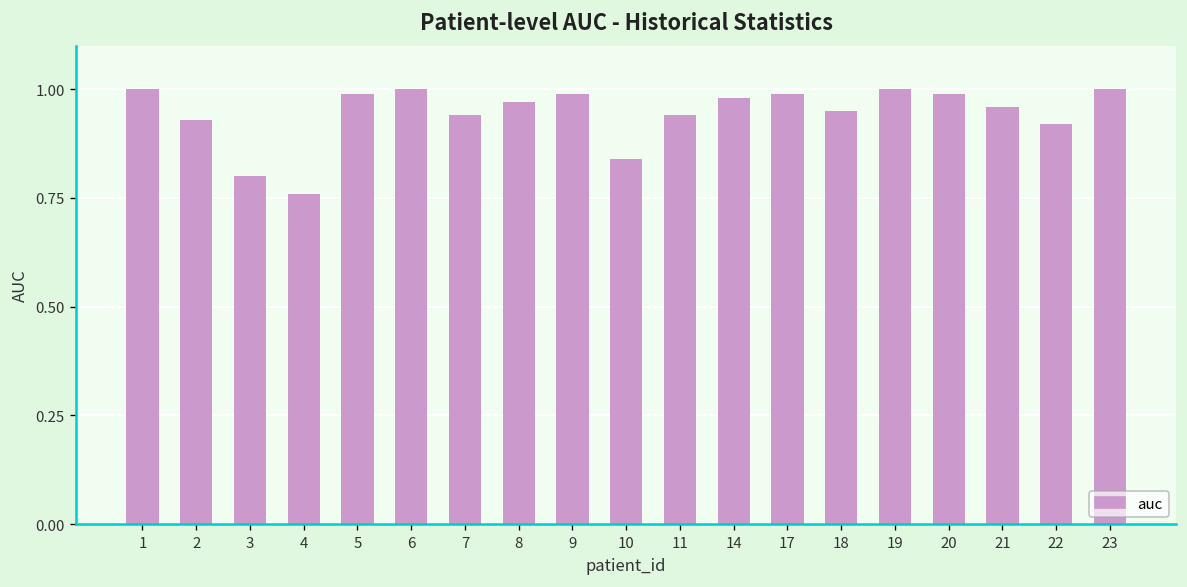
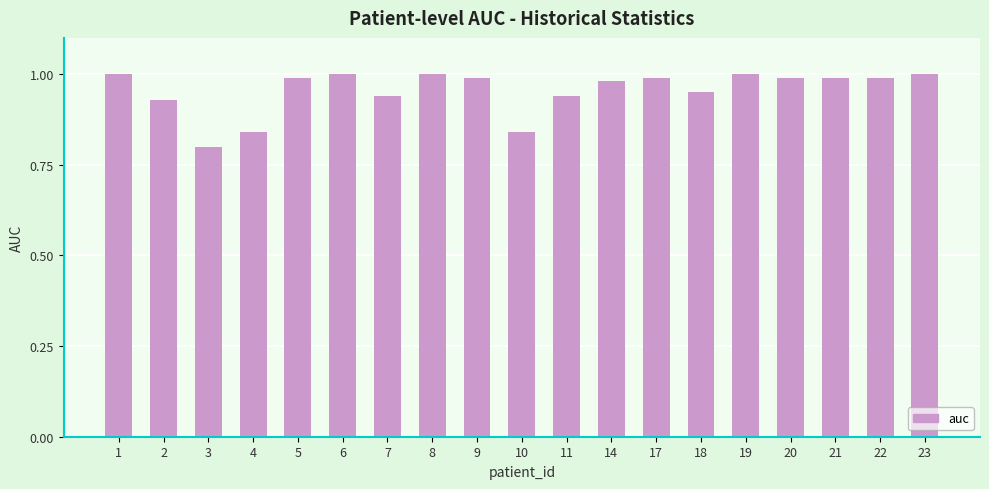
4: 0.76 -> 0.84
8: 0.97 -> 1.00
21: 0.96 -> 0.99
22: 0.92 -> 0.99
